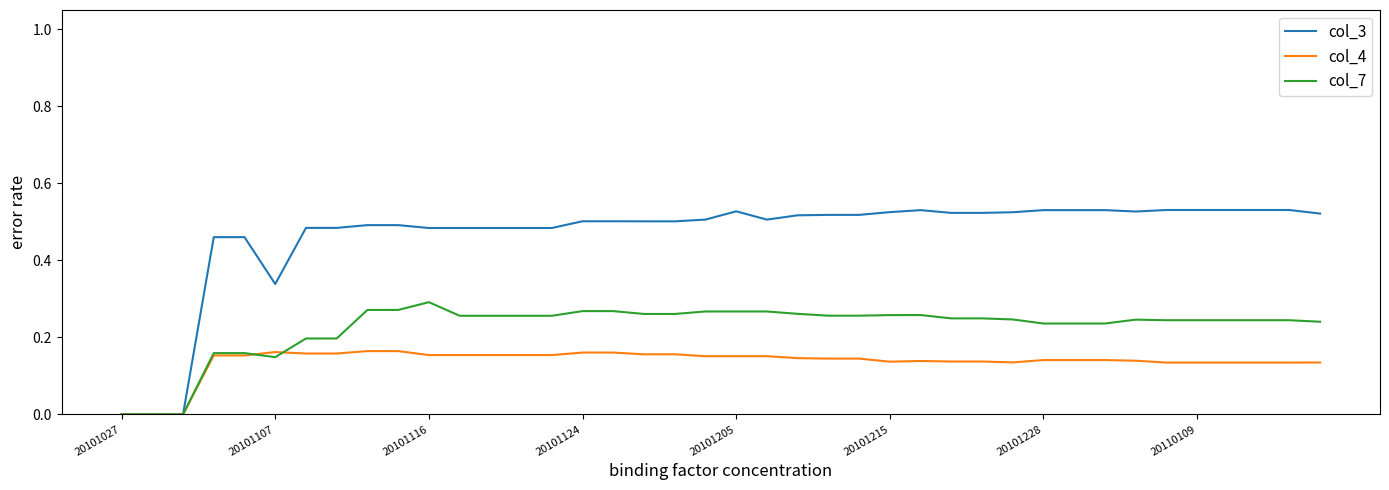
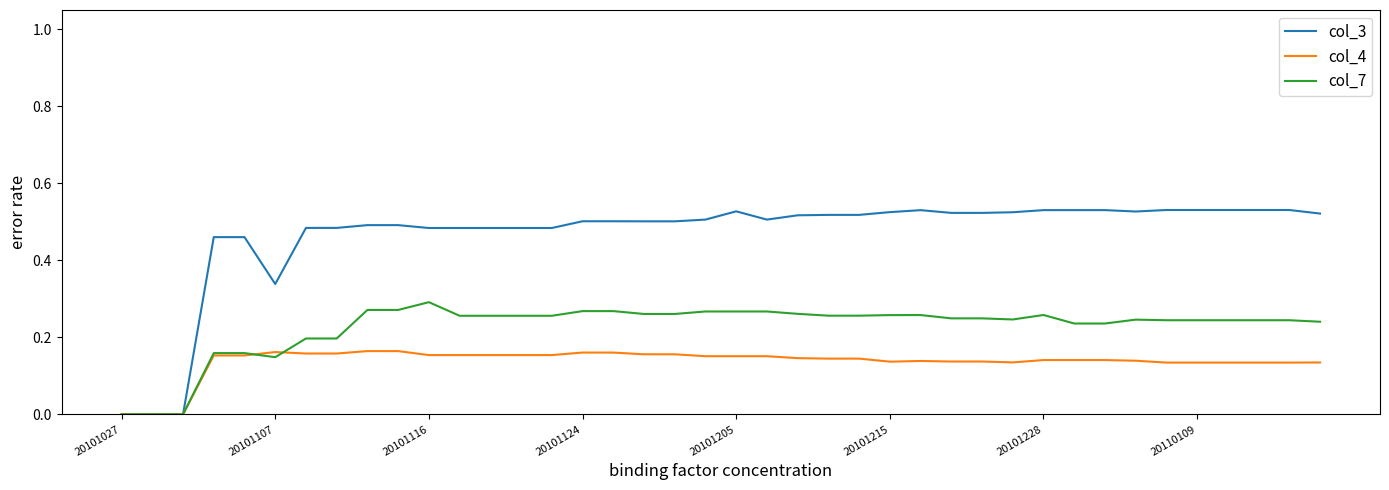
col_7, 20101228: 0.24 -> 0.26
